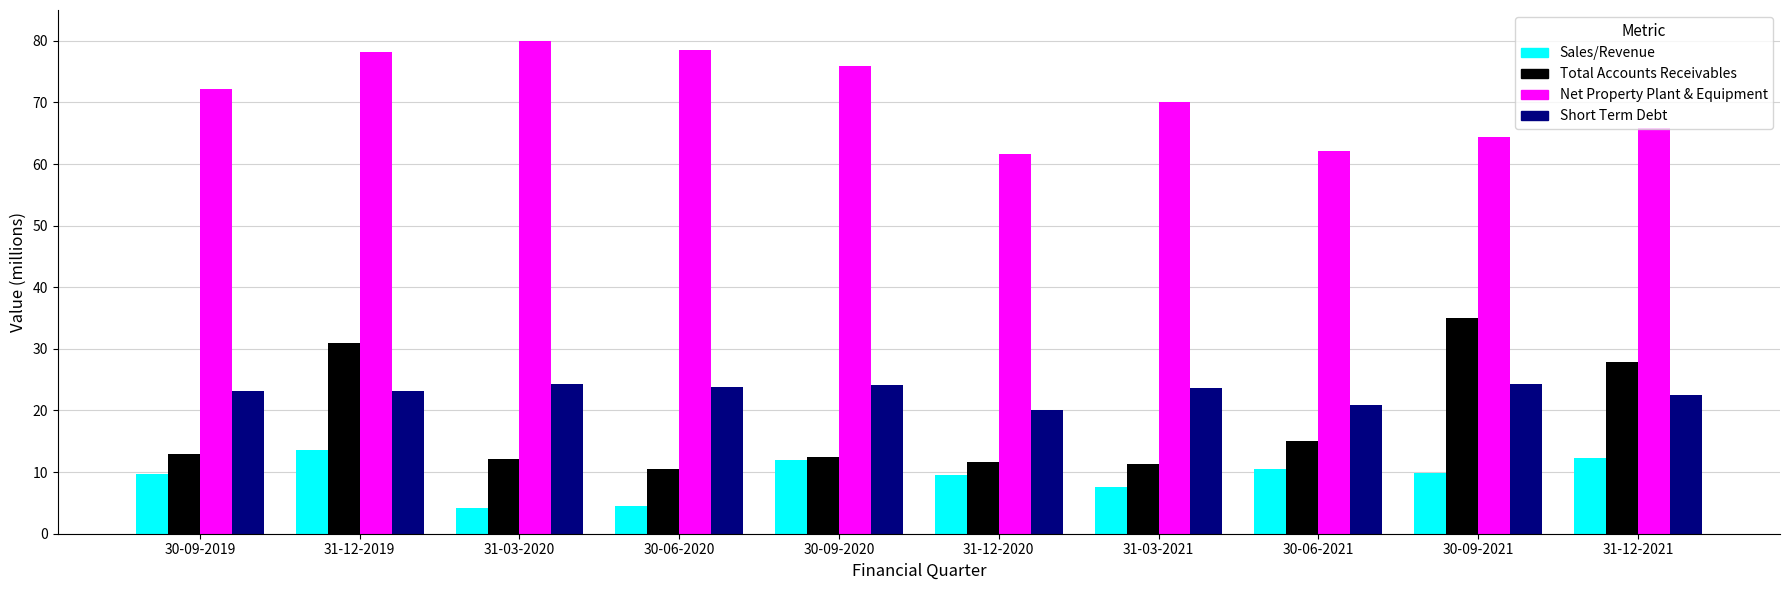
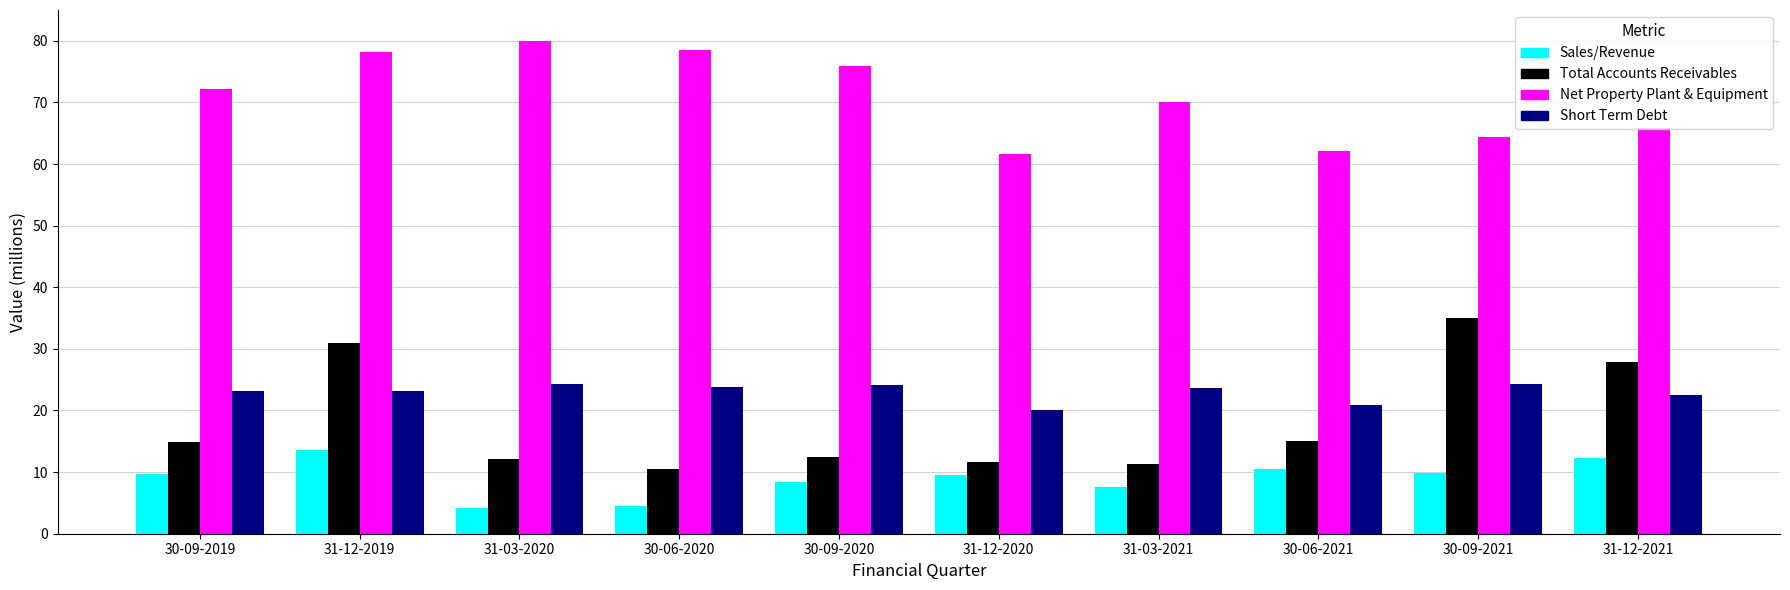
Total Accounts Receivables, 30-09-2019: 13 -> 15
Sales/Revenue, 30-09-2020: 12 -> 8
